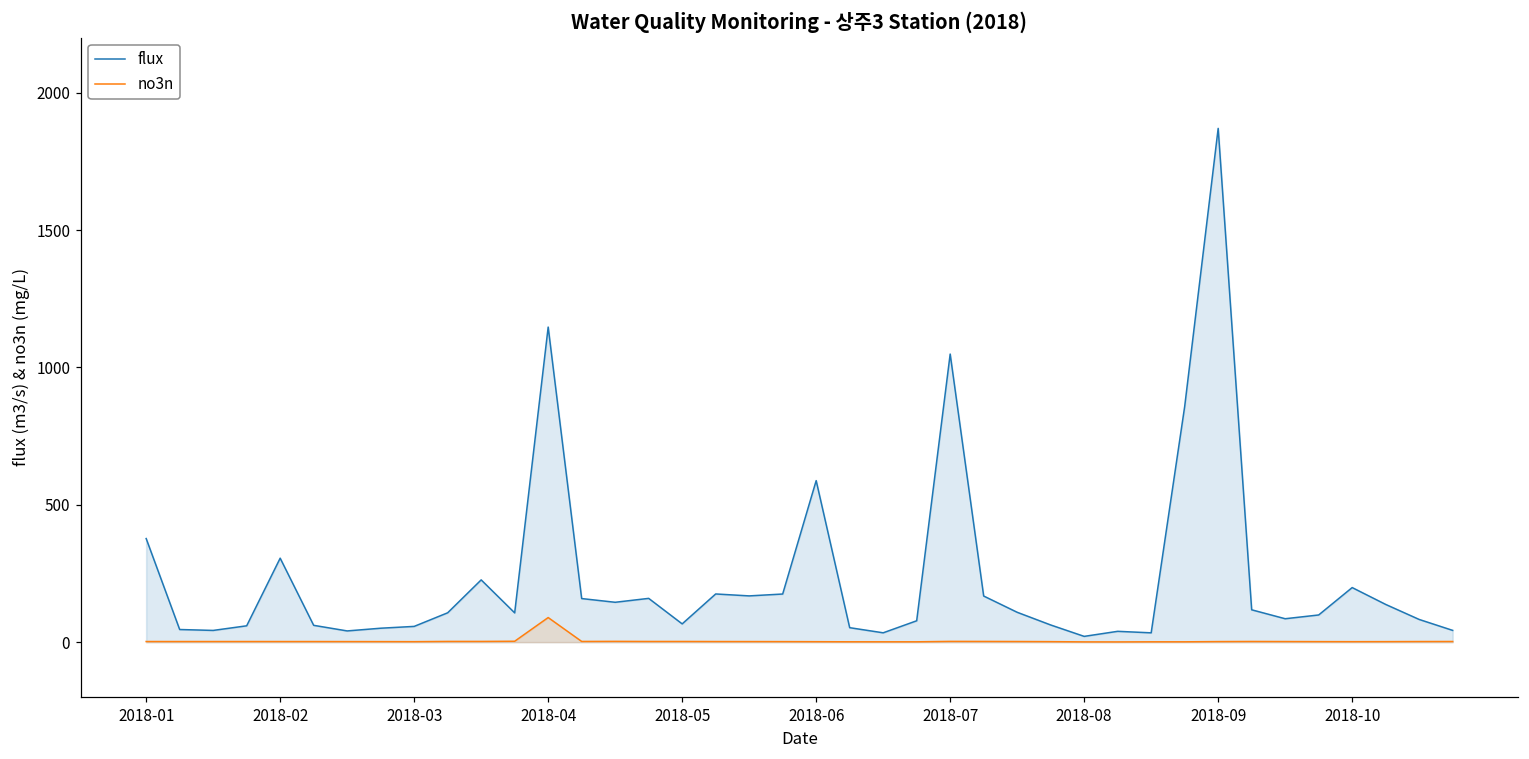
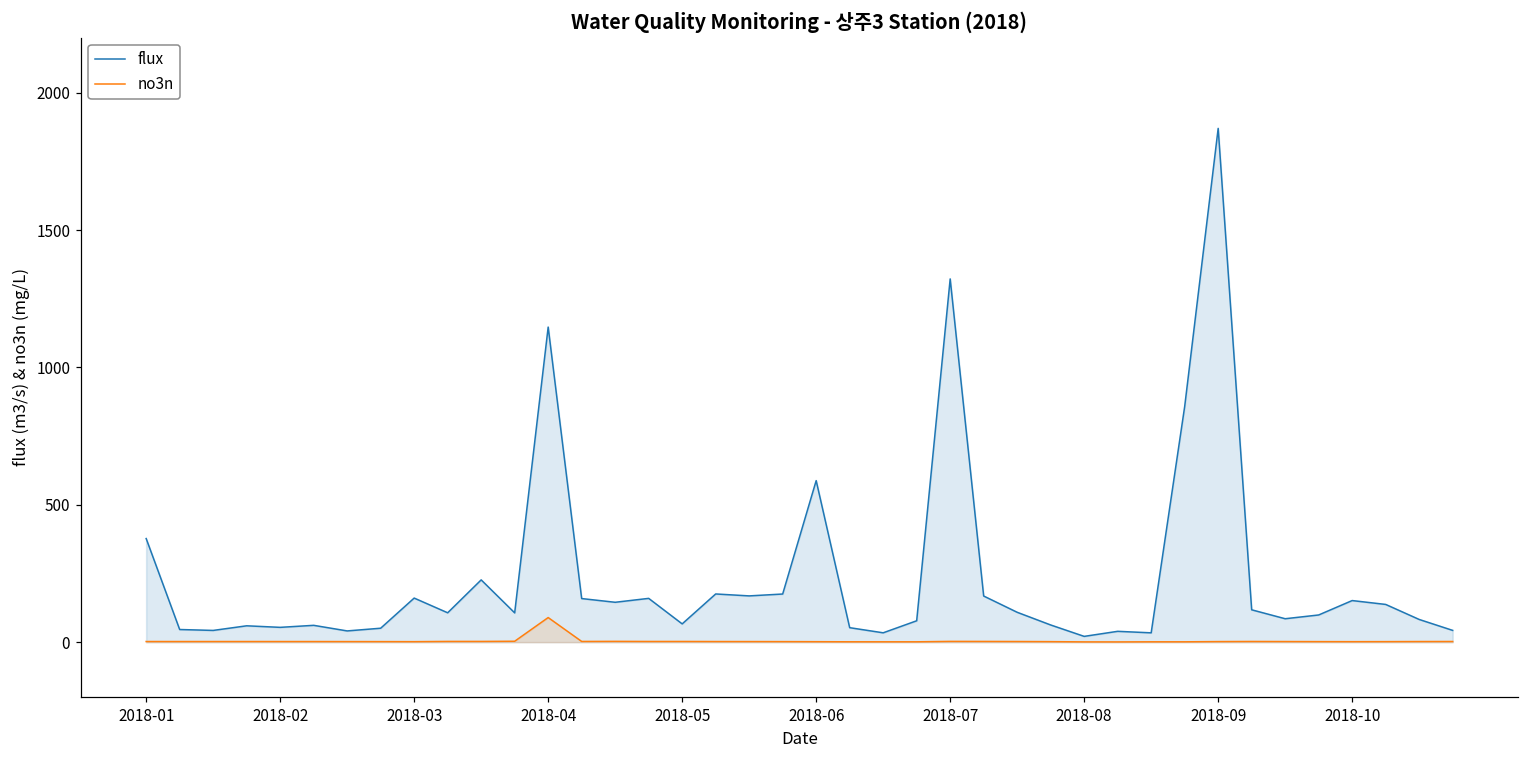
flux, 2018-02: 310 -> 50
flux, 2018-03: 60 -> 160
flux, 2018-07: 1050 -> 1320
flux, 2018-10: 200 -> 150
